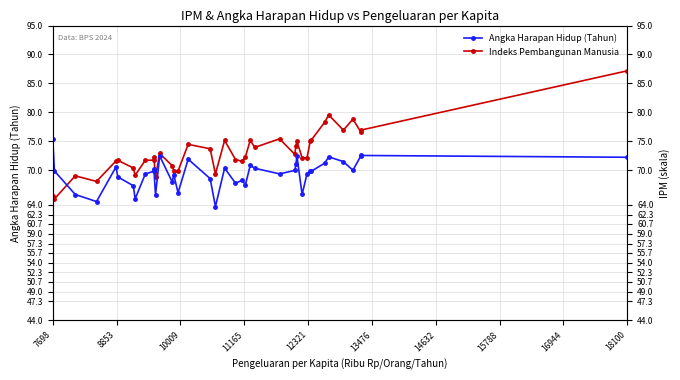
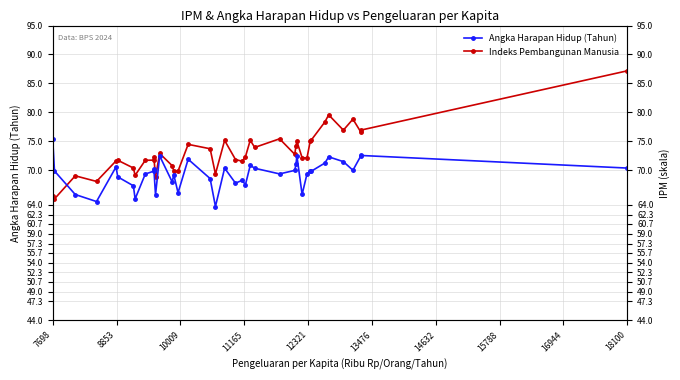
Angka Harapan Hidup (Tahun), 18100: 72 -> 70
